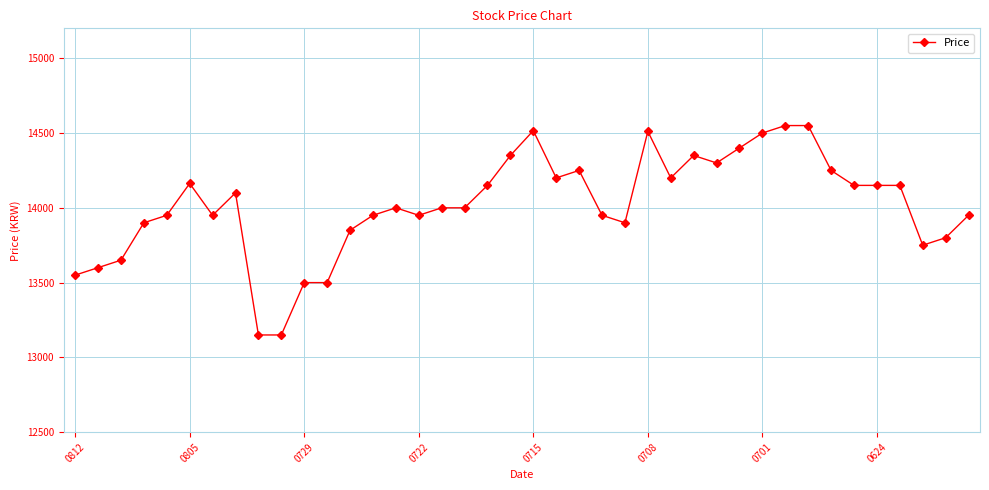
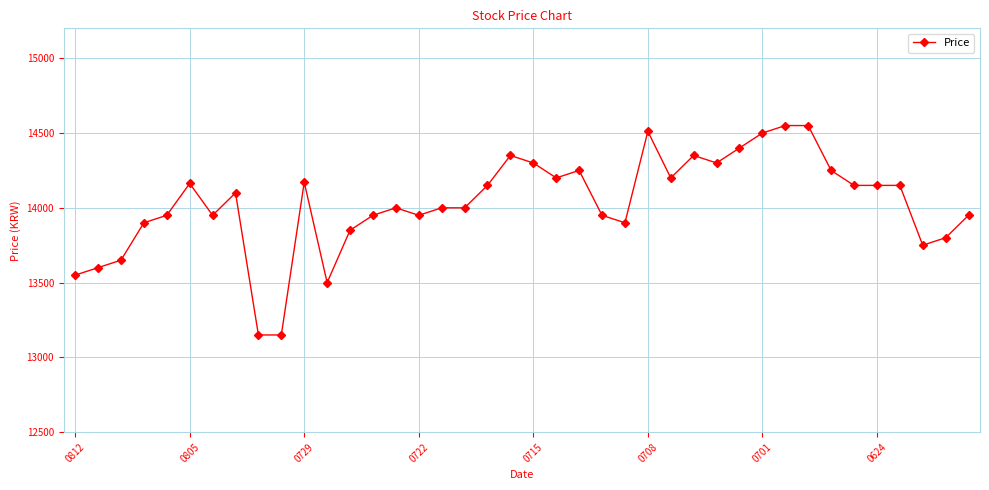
0729: 13500 -> 14170
0715: 14520 -> 14300
